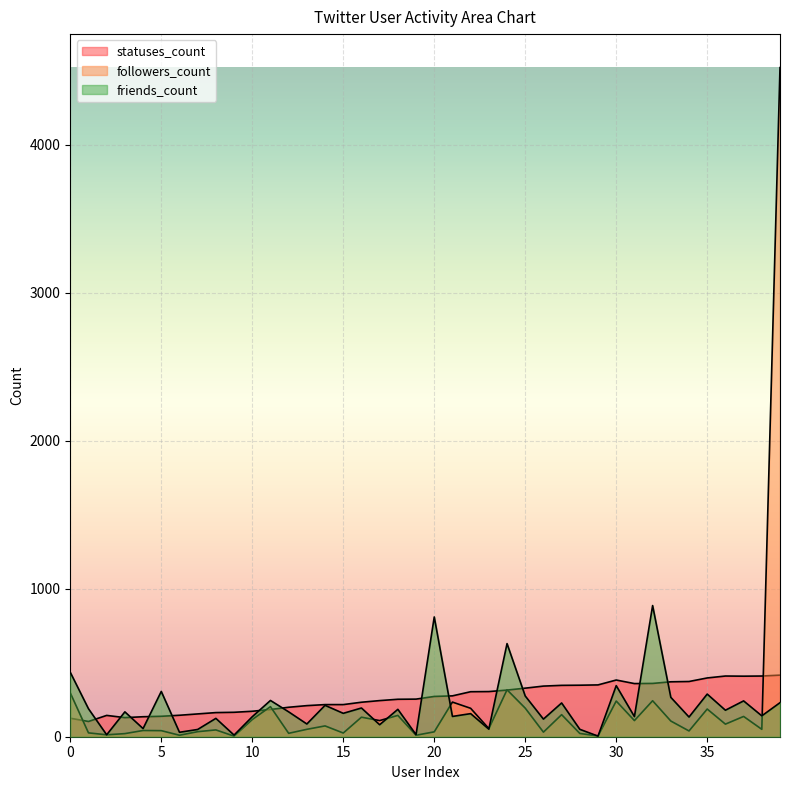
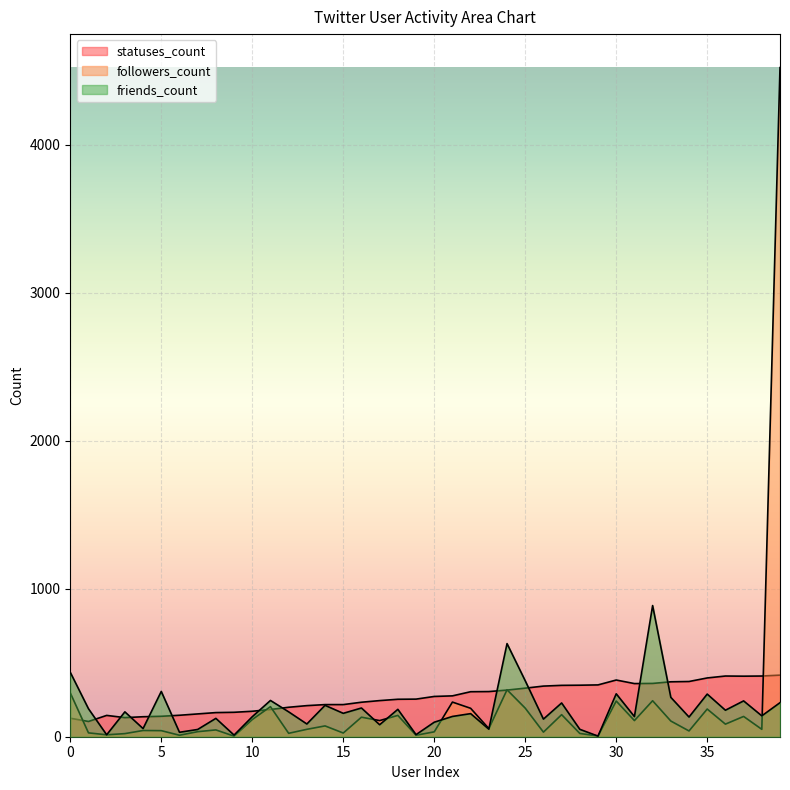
friends_count, 20: 810 -> 100
friends_count, 25: 280 -> 380
friends_count, 30: 350 -> 290
